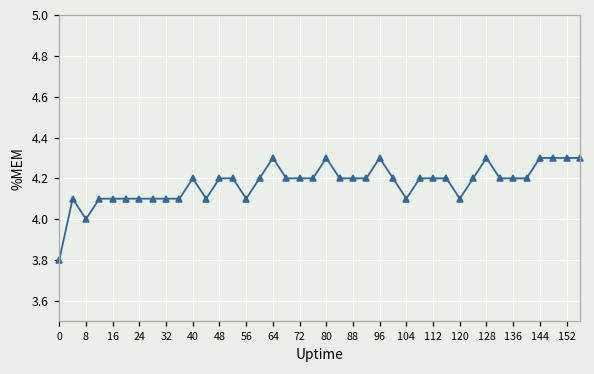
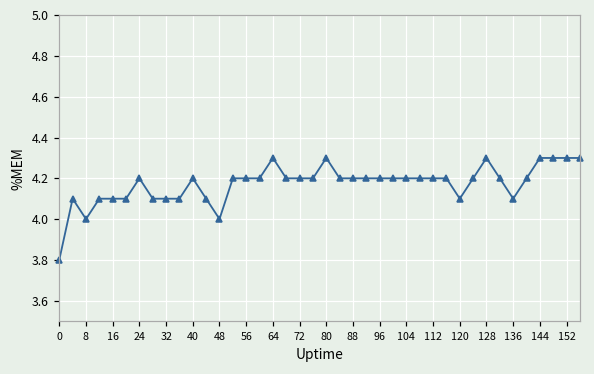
24: 4.1 -> 4.2
48: 4.2 -> 4.0
56: 4.1 -> 4.2
96: 4.3 -> 4.2
104: 4.1 -> 4.2
136: 4.2 -> 4.1
